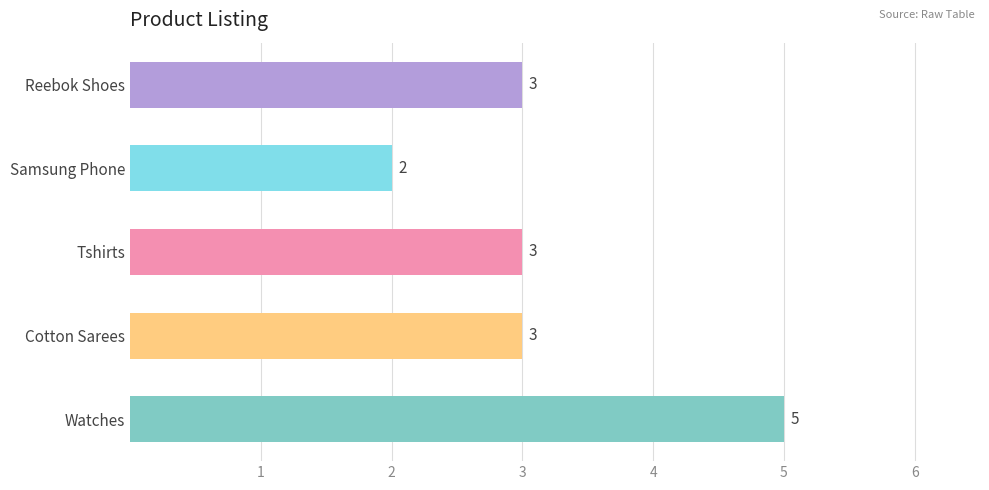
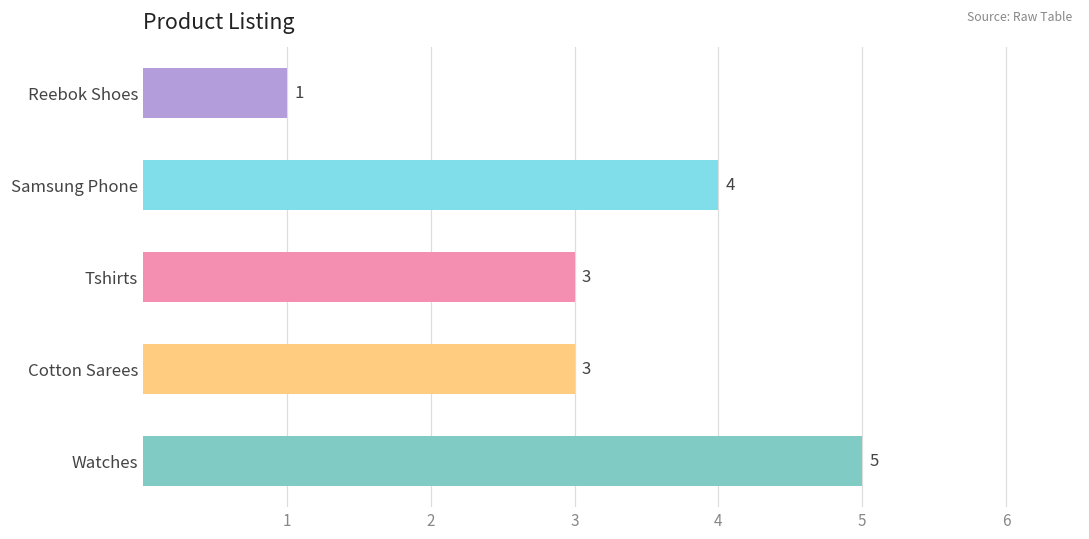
Reebok Shoes: 3 -> 1
Samsung Phone: 2 -> 4
